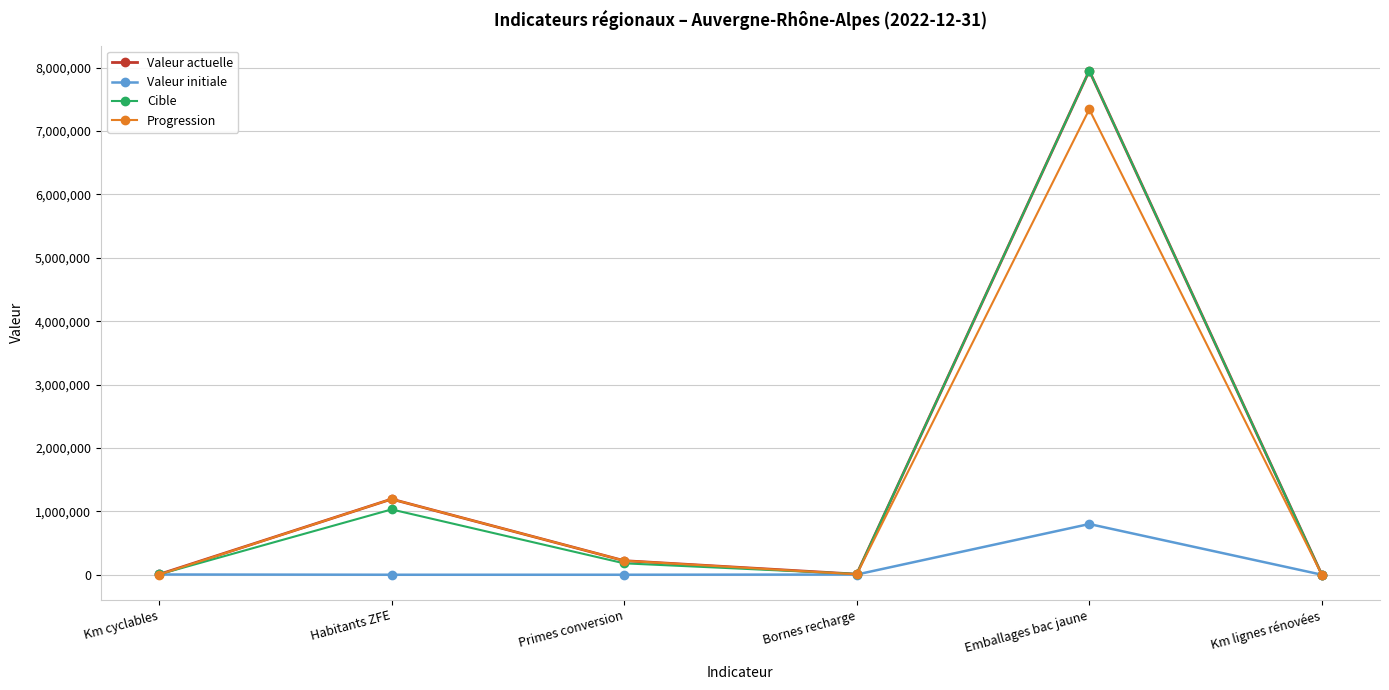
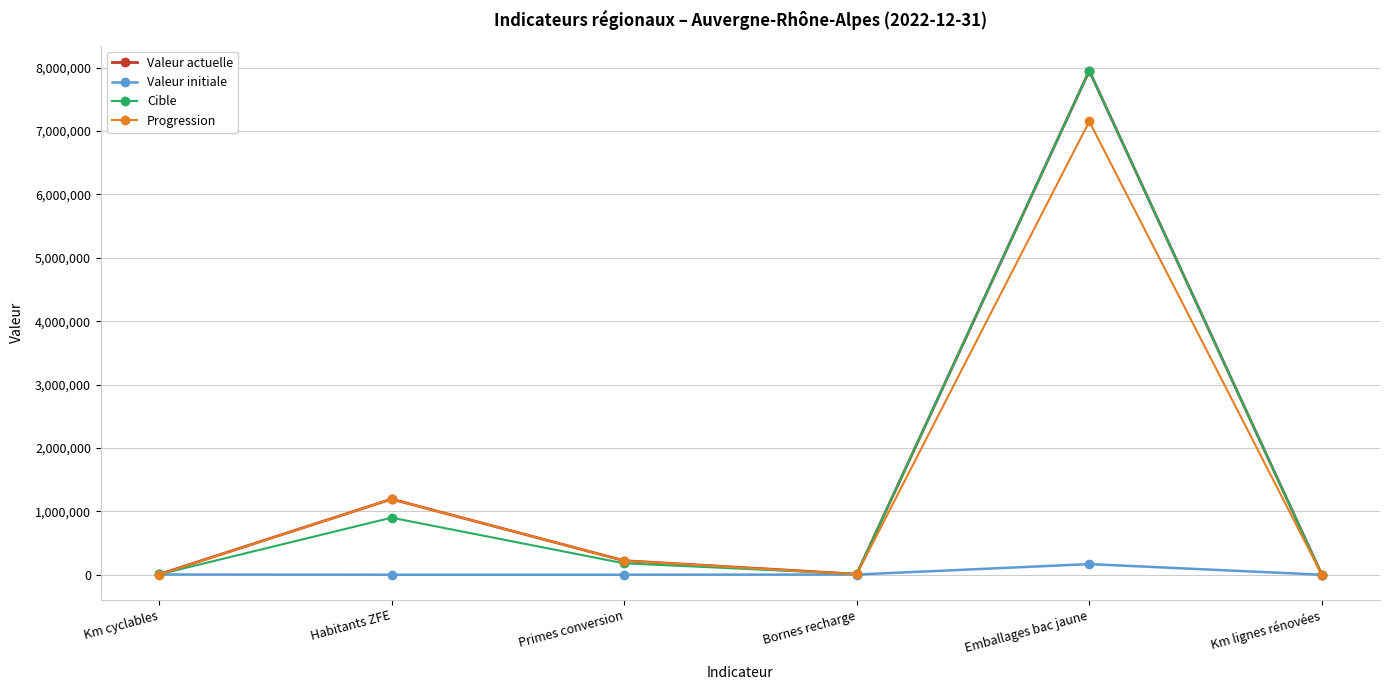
Cible, Habitants ZFE: 1,000,000 -> 900,000
Valeur initiale, Emballages bac jaune: 800,000 -> 200,000
Progression, Emballages bac jaune: 7,300,000 -> 7,200,000
